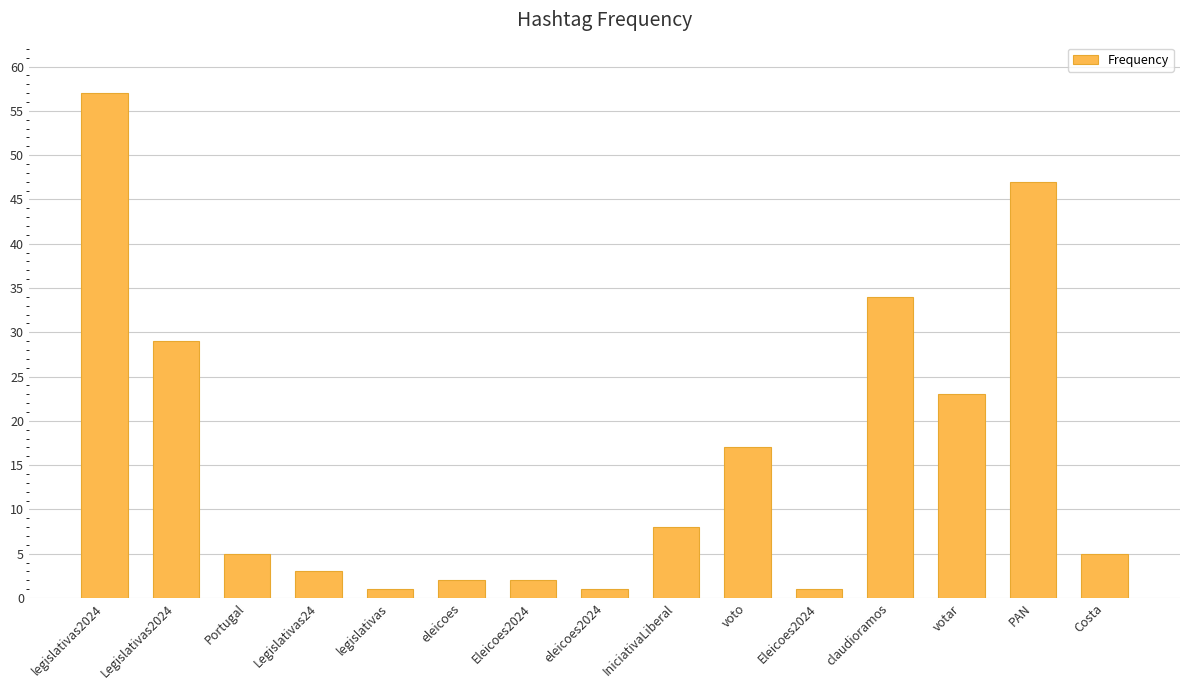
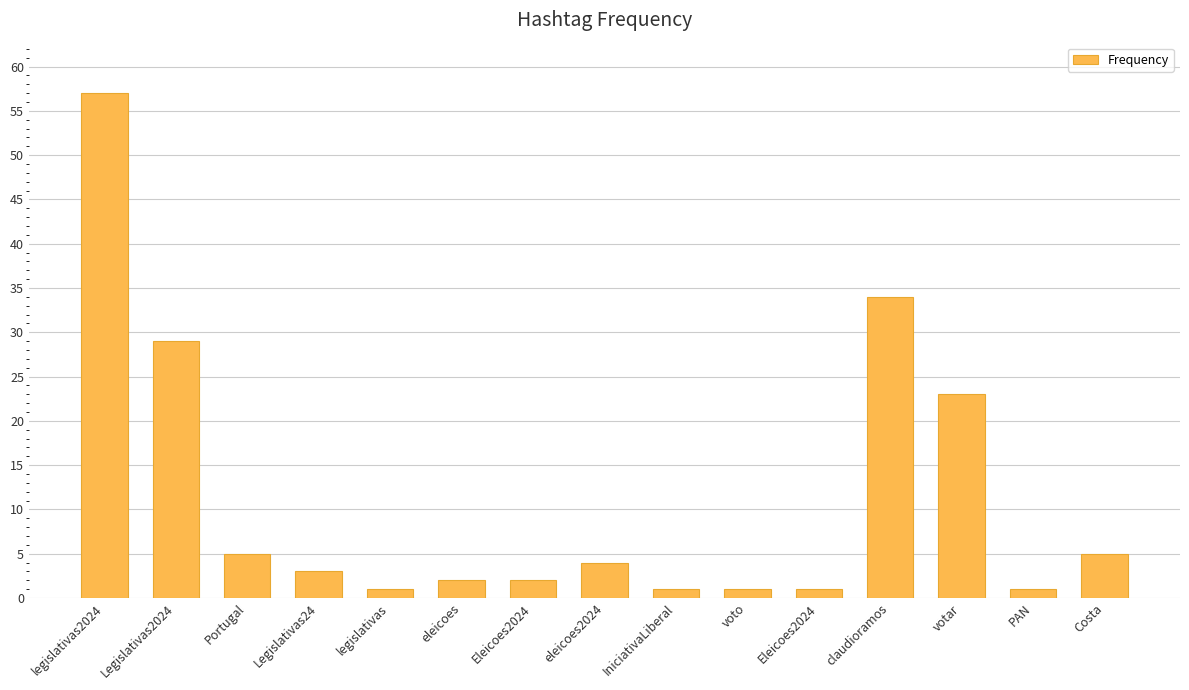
eleicoes2024: 1 -> 4
IniciativaLiberal: 8 -> 1
voto: 17 -> 1
PAN: 47 -> 1
